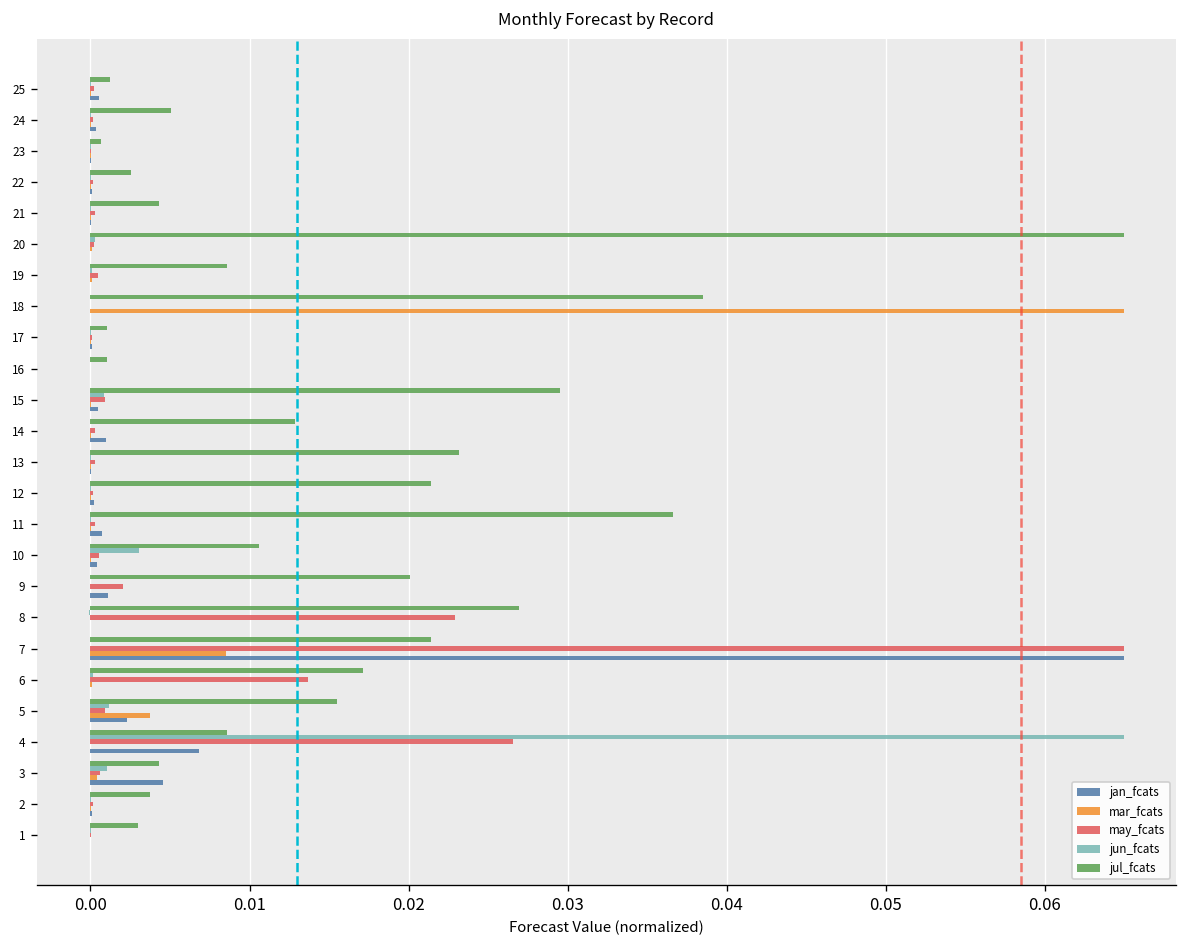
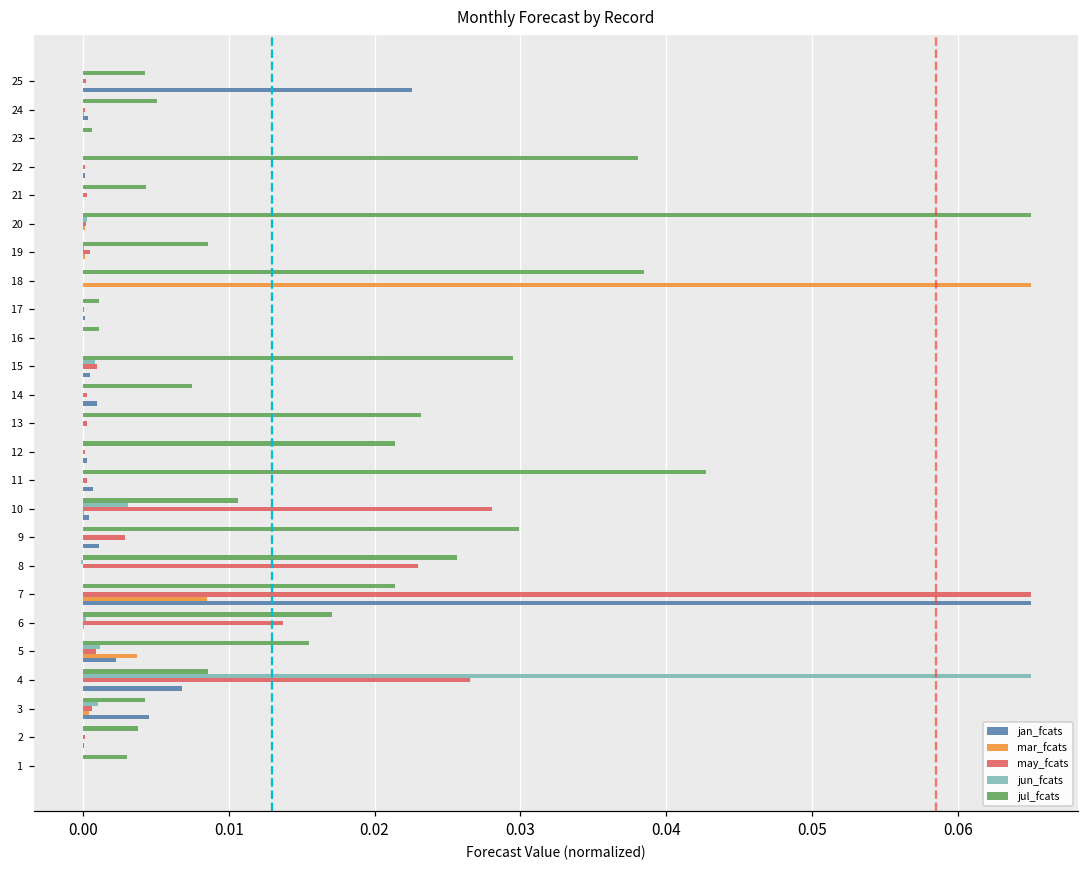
jul_fcats, 25: 0.0012 -> 0.0043
jan_fcats, 25: 0.0005 -> 0.0225
jul_fcats, 22: 0.0026 -> 0.0381
jul_fcats, 14: 0.0128 -> 0.0075
jul_fcats, 11: 0.0366 -> 0.0428
may_fcats, 10: 0.0005 -> 0.0280
jul_fcats, 9: 0.0201 -> 0.0299
may_fcats, 9: 0.0021 -> 0.0029
jul_fcats, 8: 0.0269 -> 0.0257
